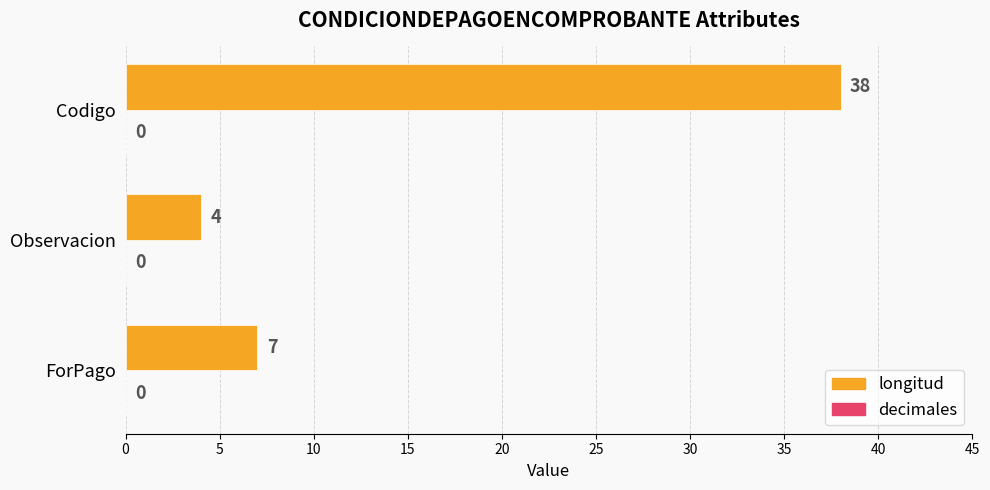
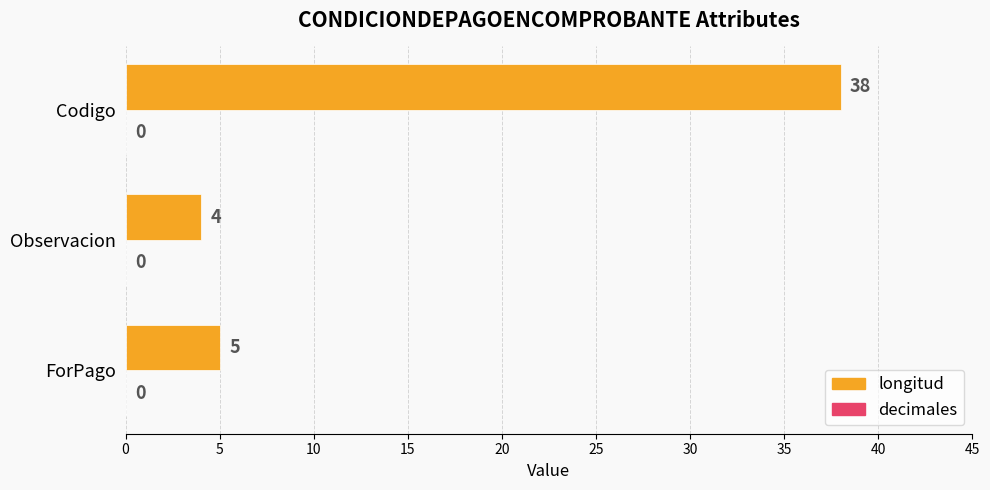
longitud, ForPago: 7 -> 5
